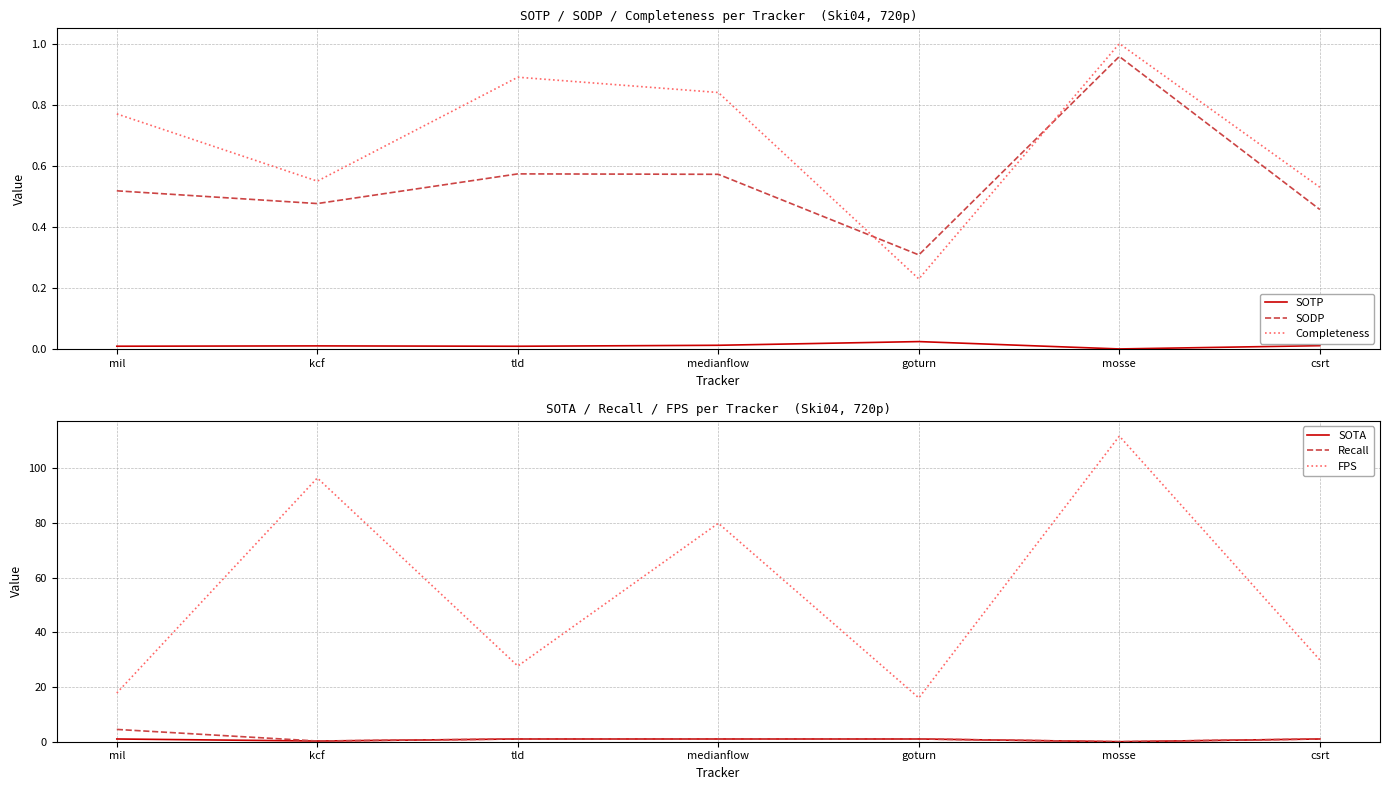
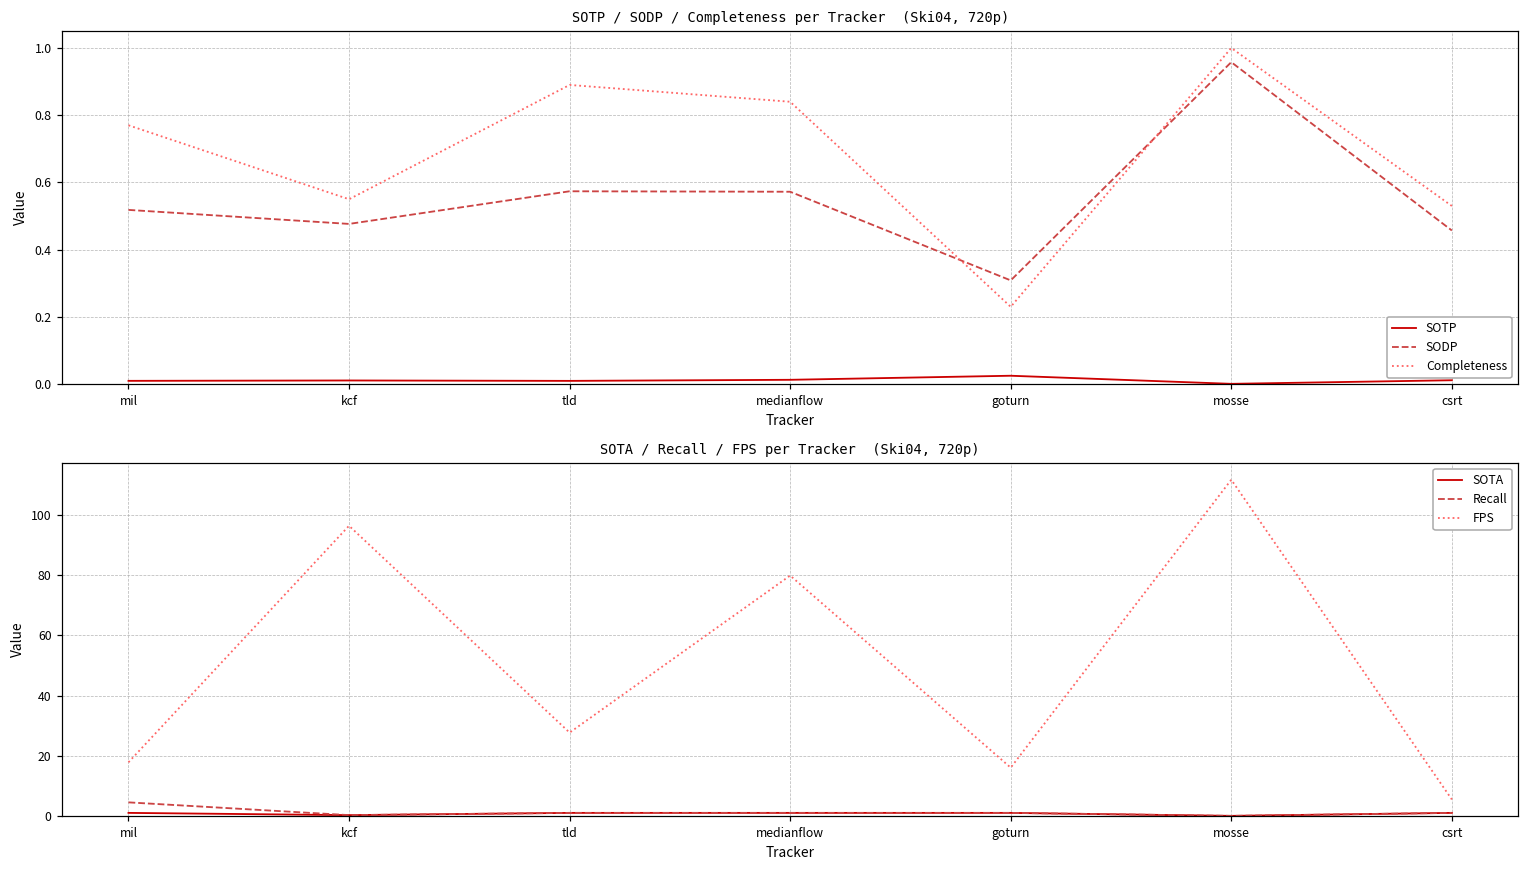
SOTA / Recall / FPS per Tracker (Ski04, 720p), FPS, csrt: 30 -> 5
